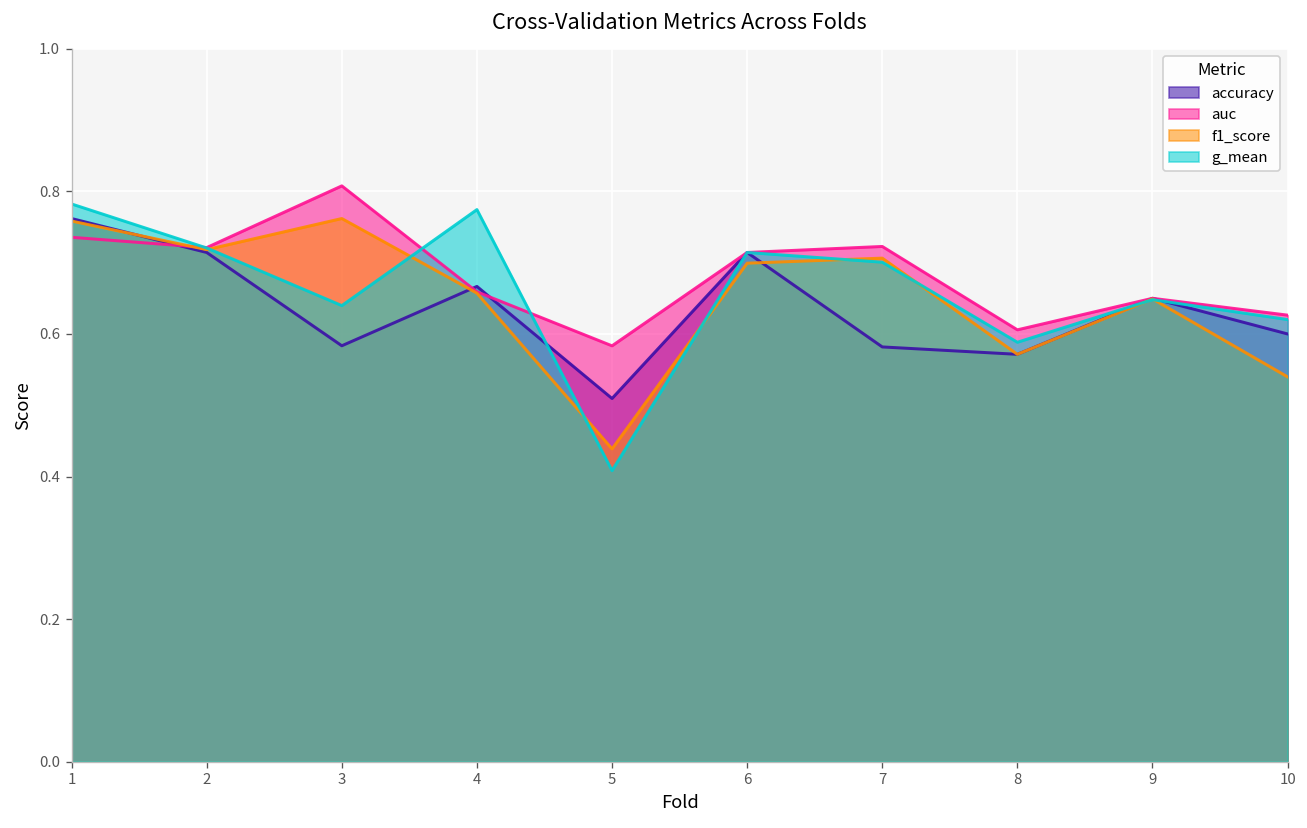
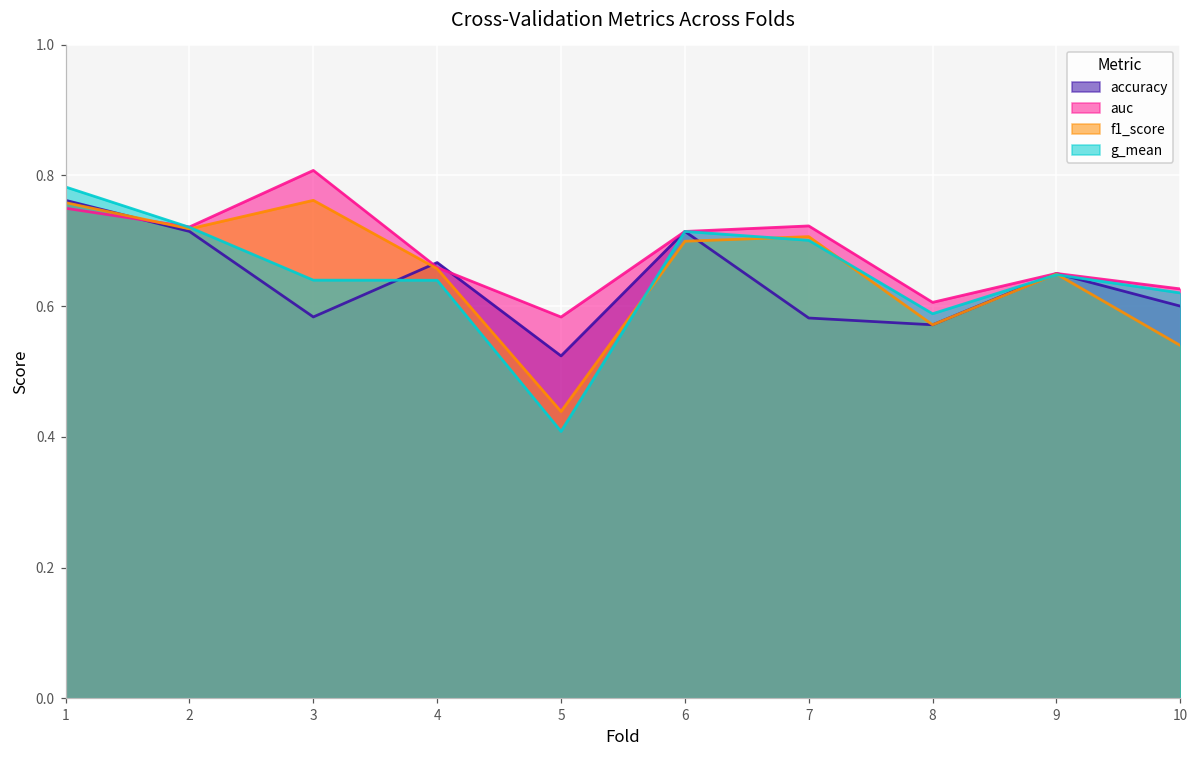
auc, 1: 0.74 -> 0.75
g_mean, 4: 0.77 -> 0.64
accuracy, 5: 0.51 -> 0.52
